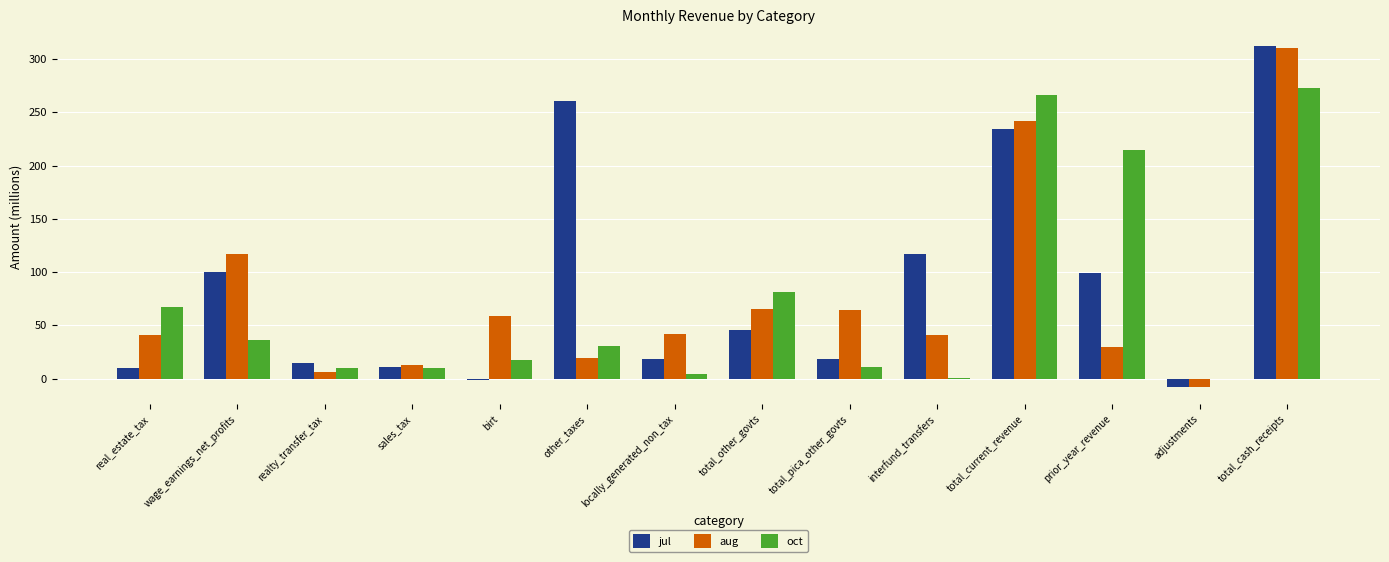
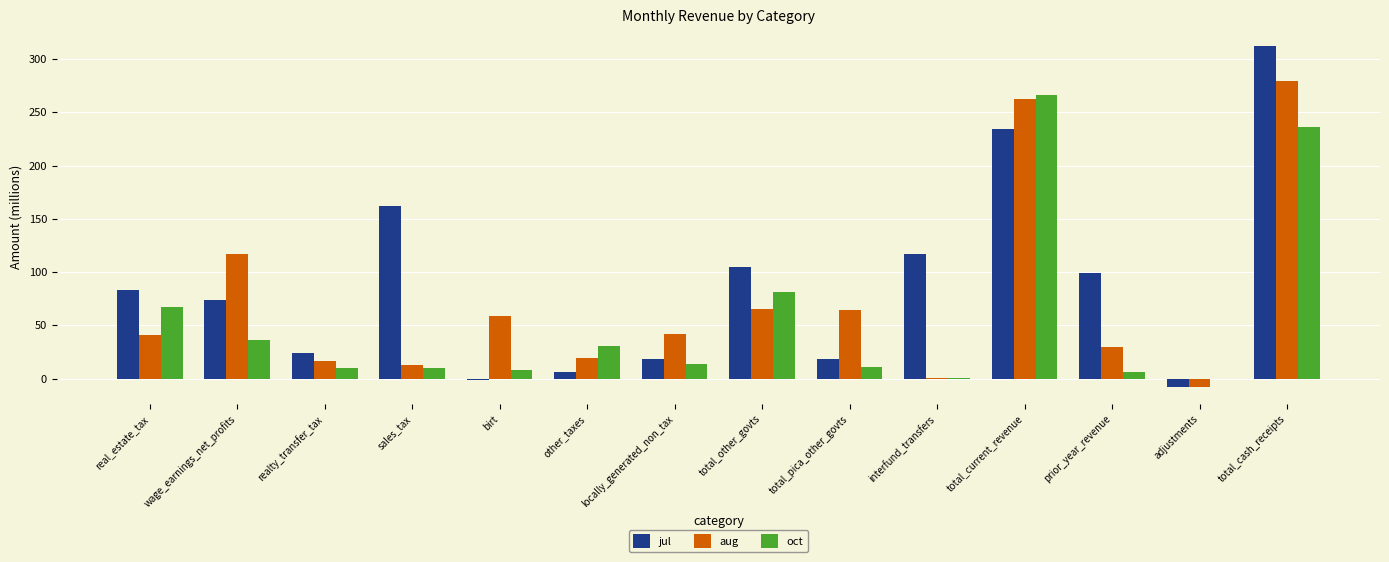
jul, real_estate_tax: 10 -> 83
jul, wage_earnings_net_profits: 100 -> 74
jul, realty_transfer_tax: 15 -> 24
aug, realty_transfer_tax: 6 -> 17
jul, sales_tax: 11 -> 162
oct, birt: 17 -> 8
jul, other_taxes: 260 -> 6
oct, locally_generated_non_tax: 4 -> 14
jul, total_other_govts: 46 -> 105
aug, interfund_transfers: 41 -> 0
aug, total_current_revenue: 242 -> 262
oct, prior_year_revenue: 215 -> 6
aug, total_cash_receipts: 310 -> 279
oct, total_cash_receipts: 273 -> 236
